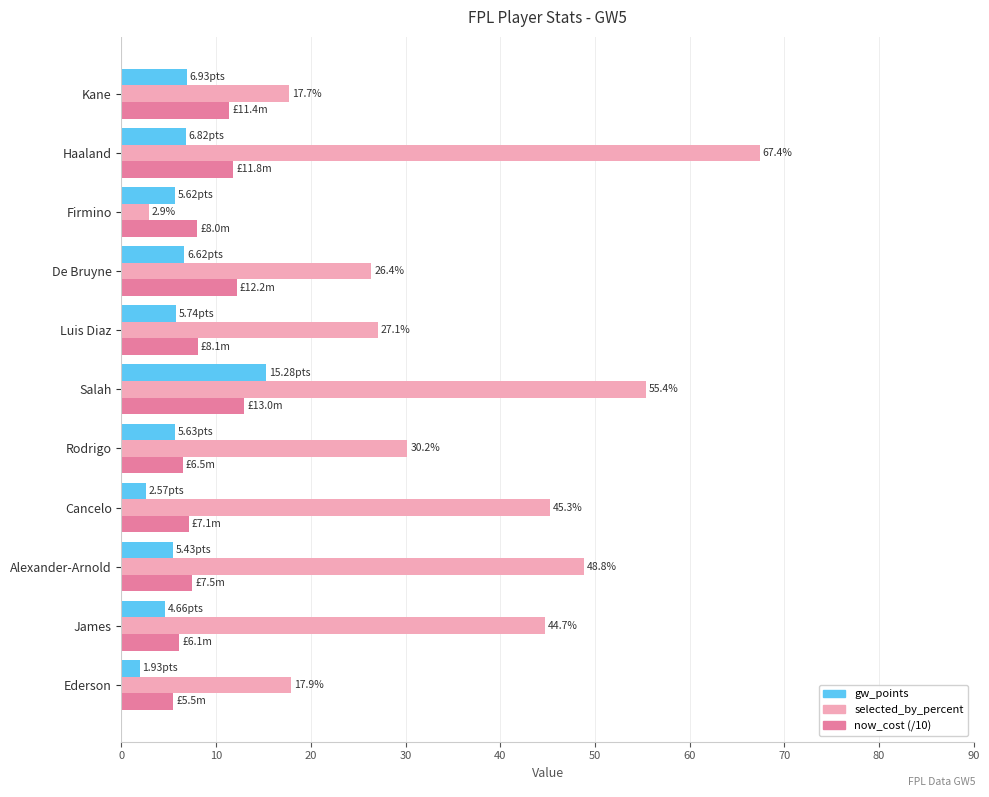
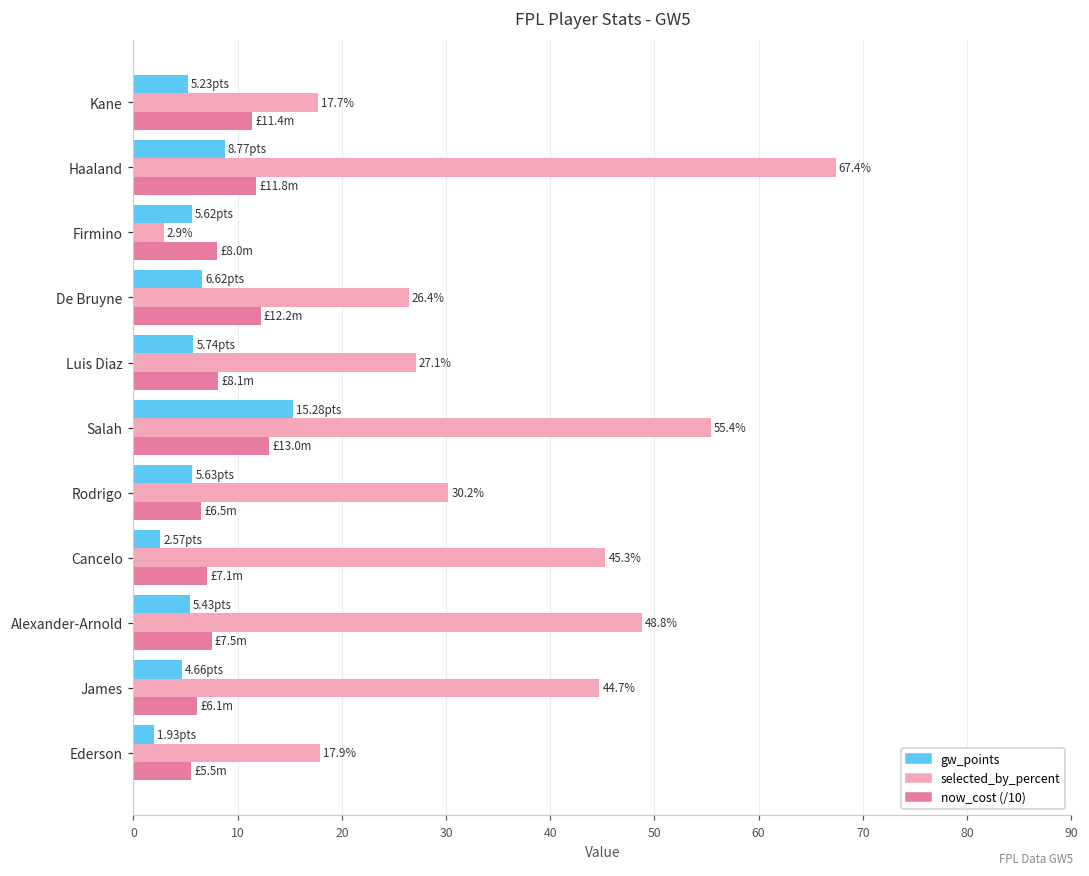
gw_points, Kane: 6.93 -> 5.23
gw_points, Haaland: 6.82 -> 8.77
